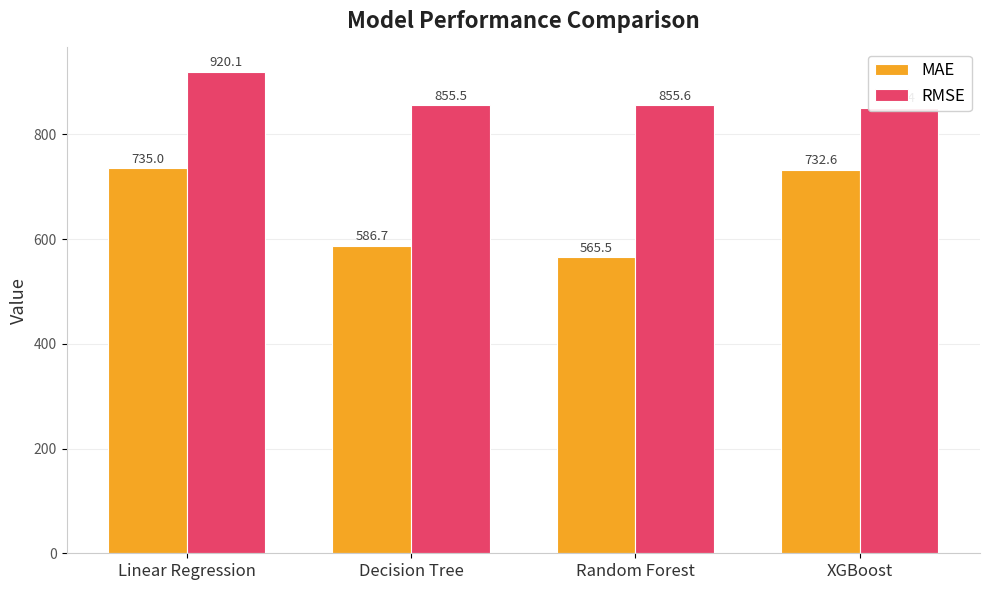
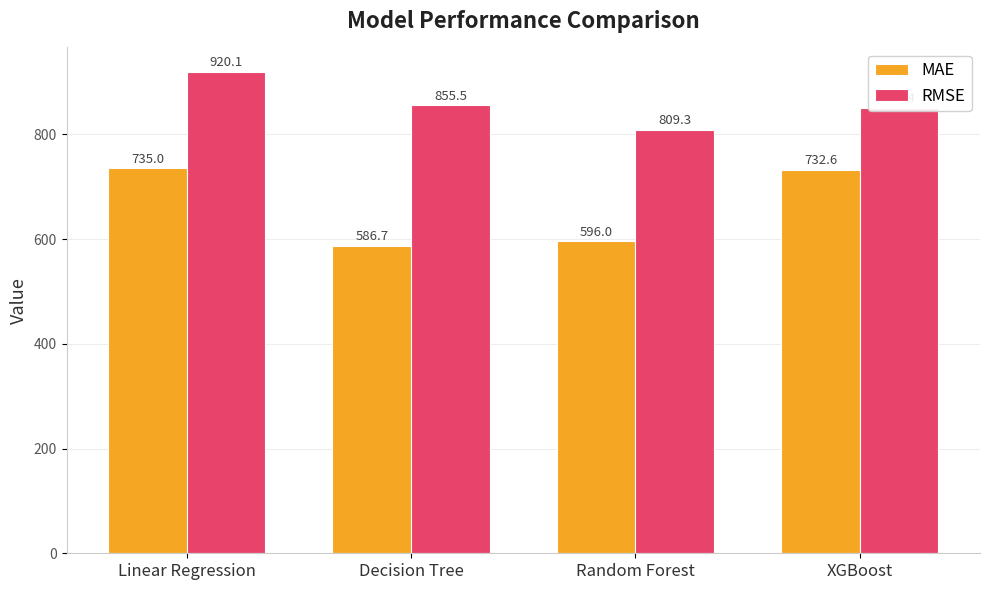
MAE, Random Forest: 565.5 -> 596.0
RMSE, Random Forest: 855.6 -> 809.3
